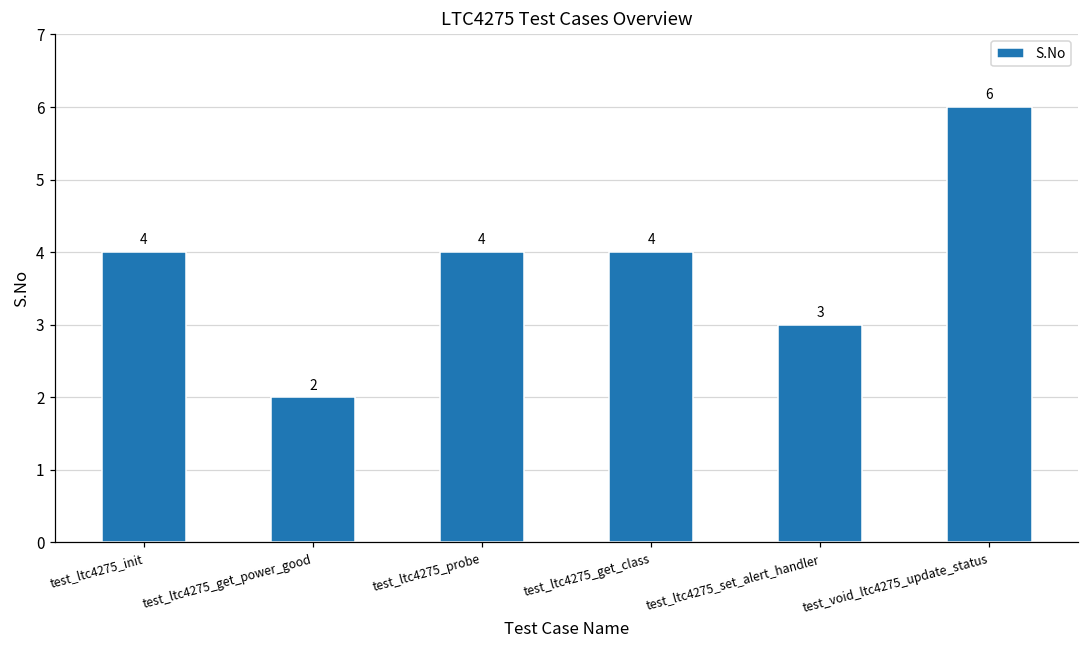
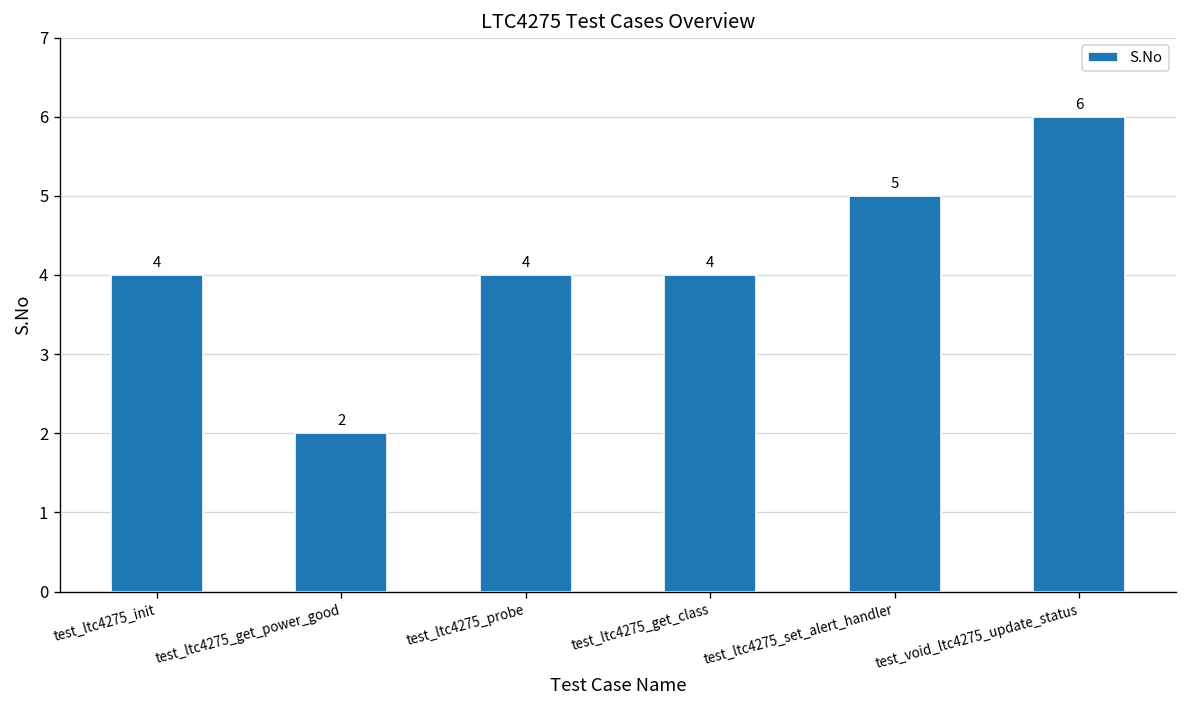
test_ltc4275_set_alert_handler: 3 -> 5
